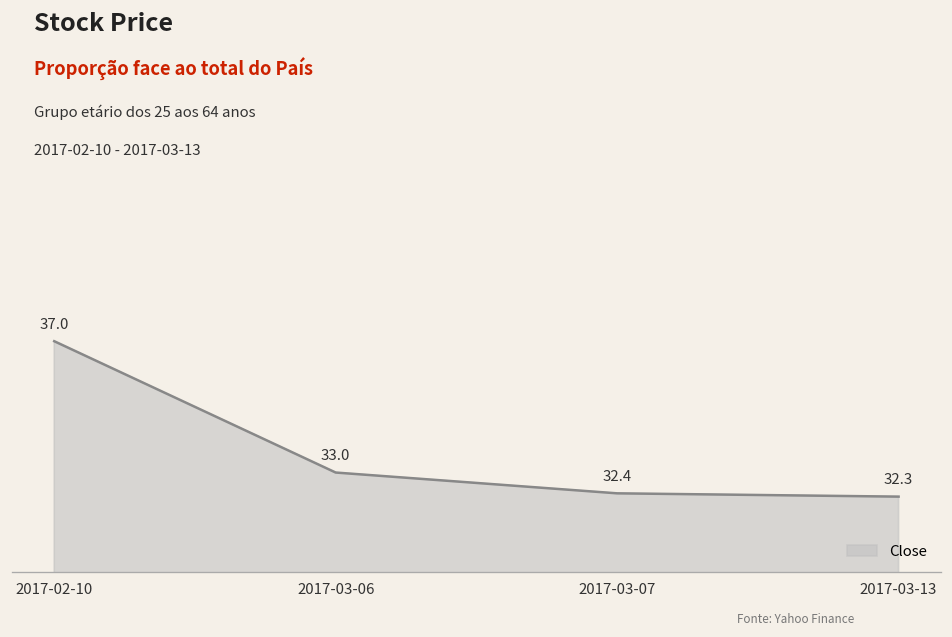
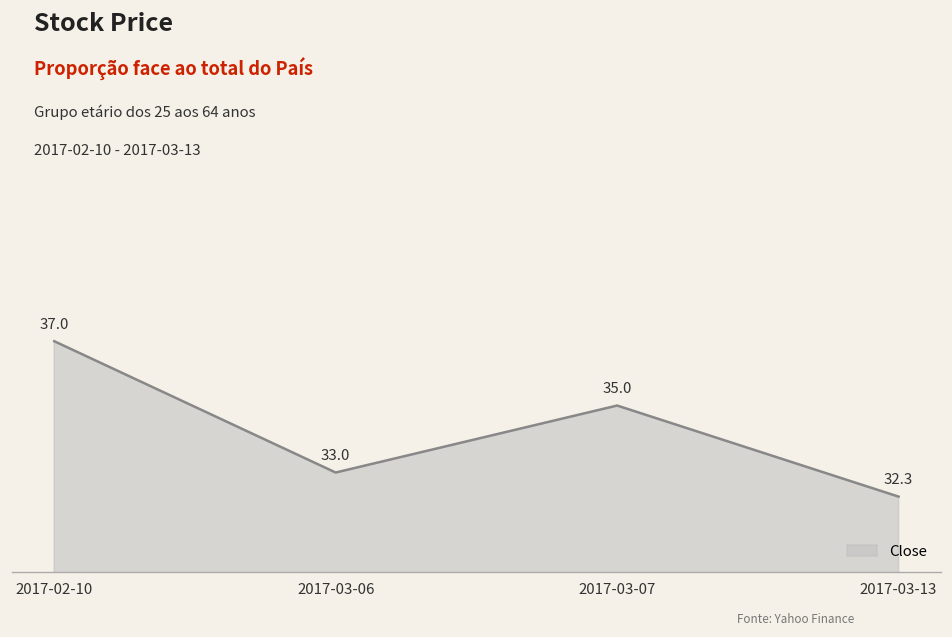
2017-03-07: 32.4 -> 35.0
